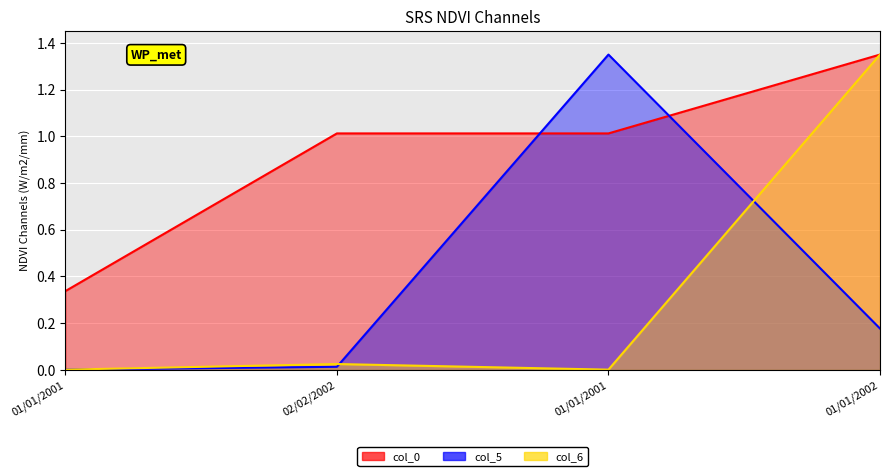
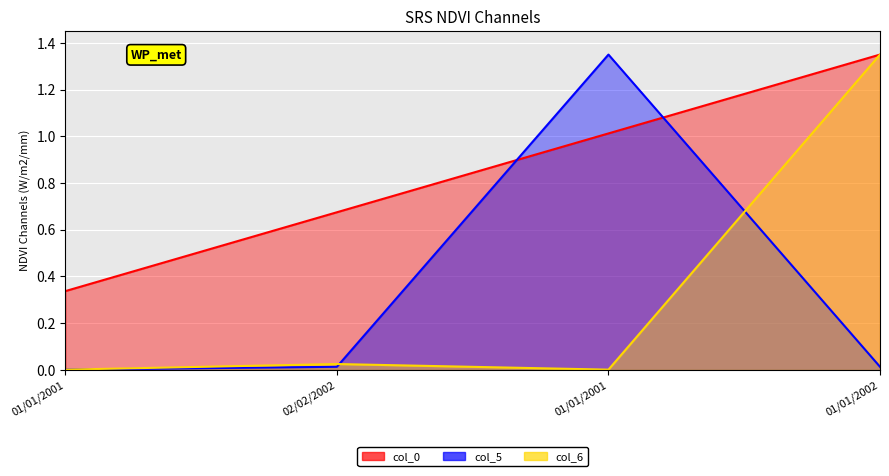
col_0, 02/02/2002: 1.01 -> 0.68
col_5, 01/01/2002: 0.18 -> 0.01
